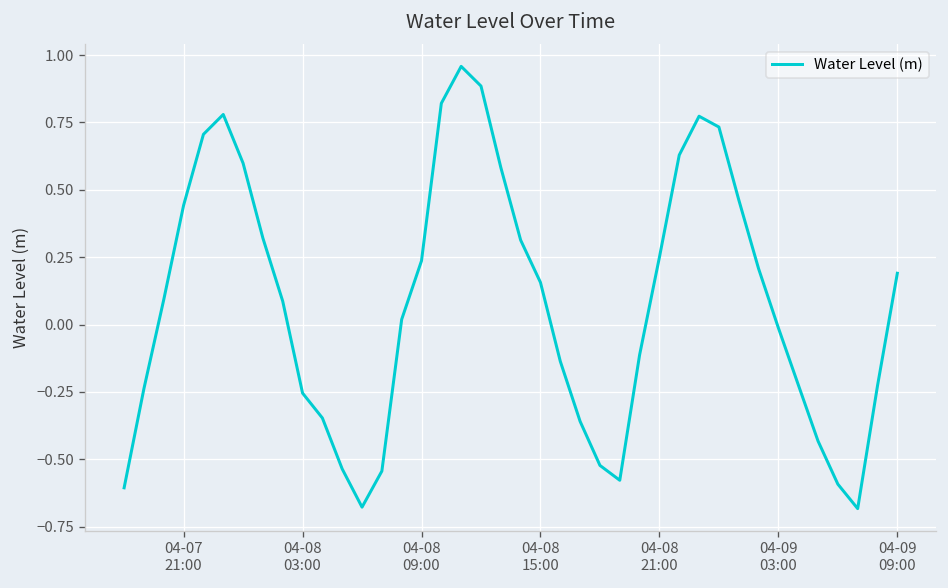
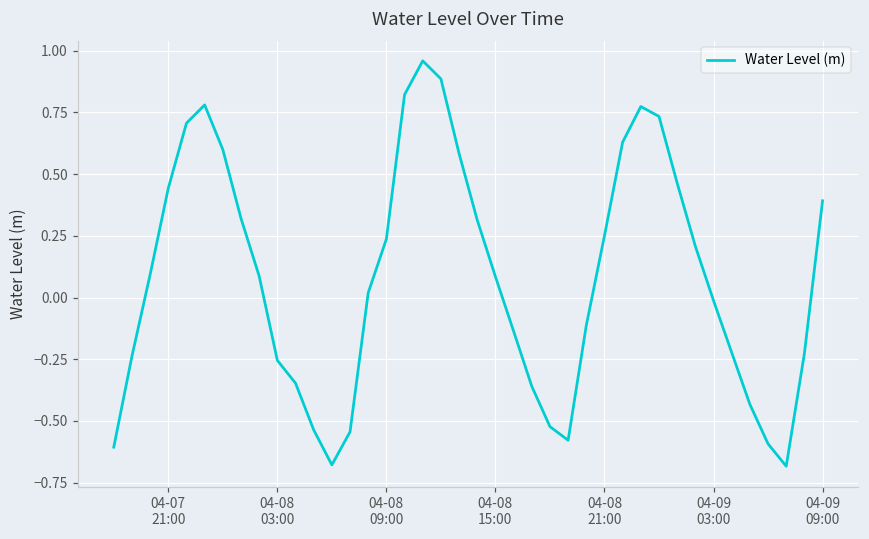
04-08 15:00: 0.16 -> 0.08
04-09 09:00: 0.19 -> 0.39
